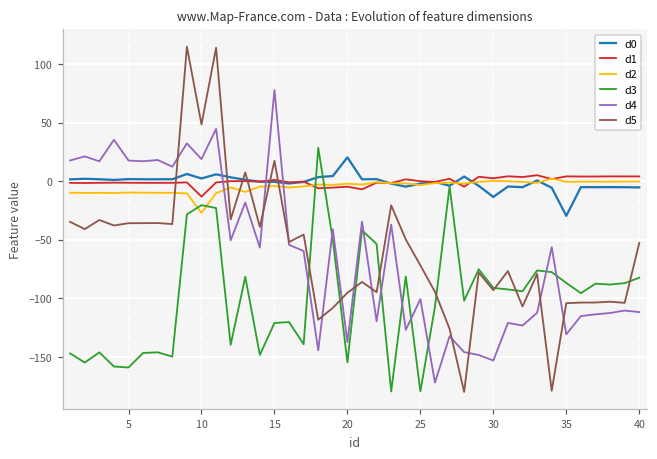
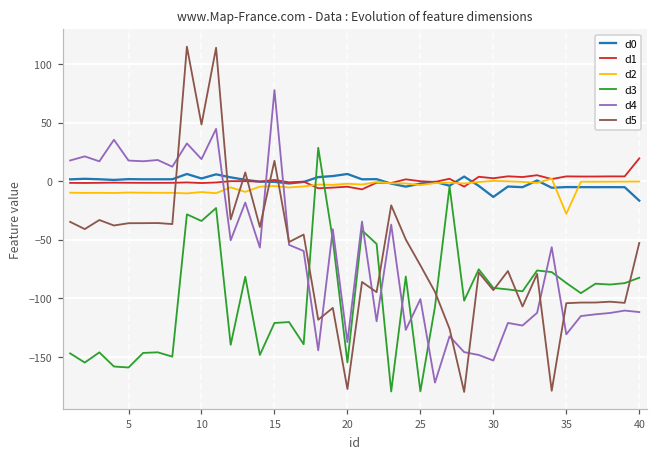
d1, 10: -13 -> -1
d2, 10: -27 -> -9
d3, 10: -20 -> -34
d0, 20: 20 -> 6
d5, 20: -95 -> -177
d0, 35: -29 -> -5
d2, 35: 0 -> -28
d0, 40: -5 -> -16
d1, 40: 4 -> 20
